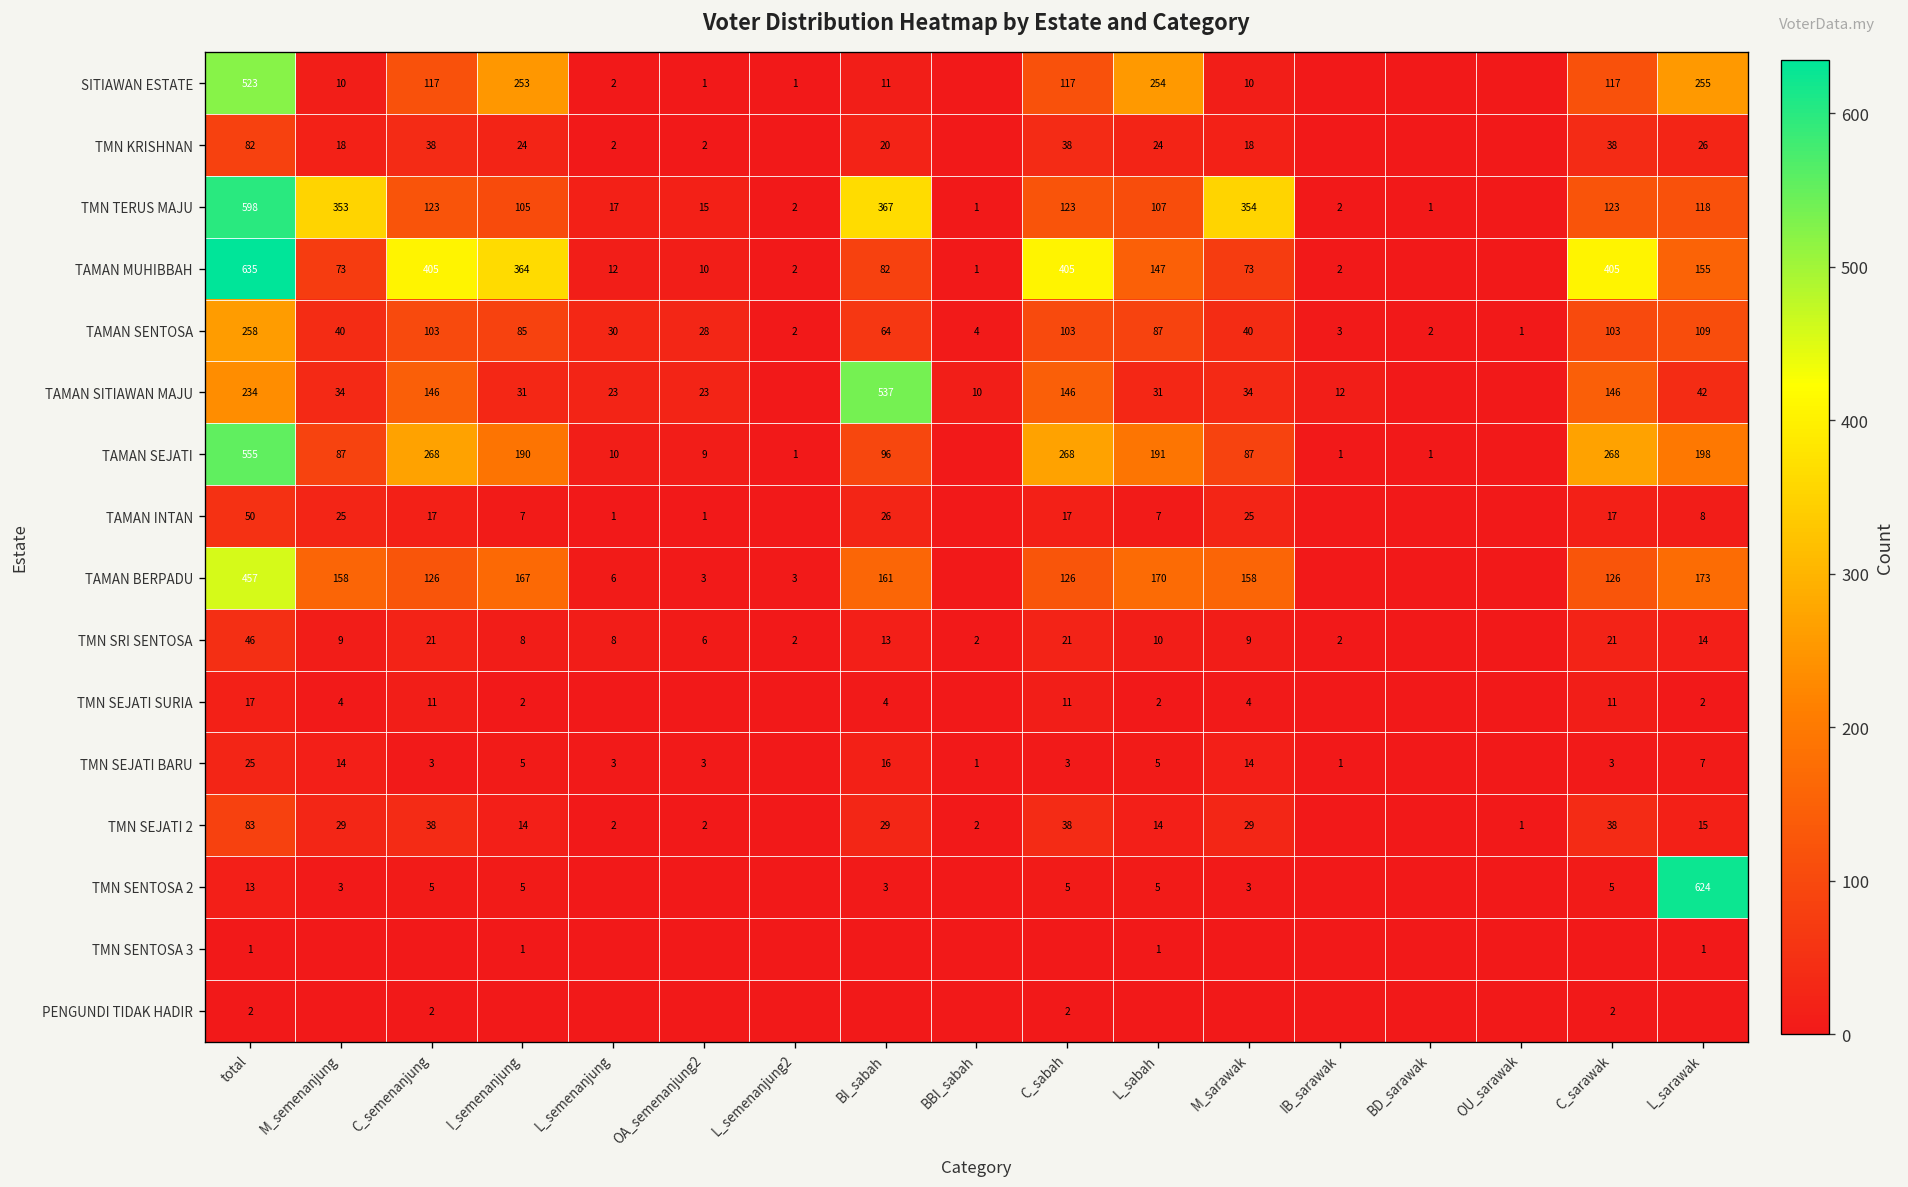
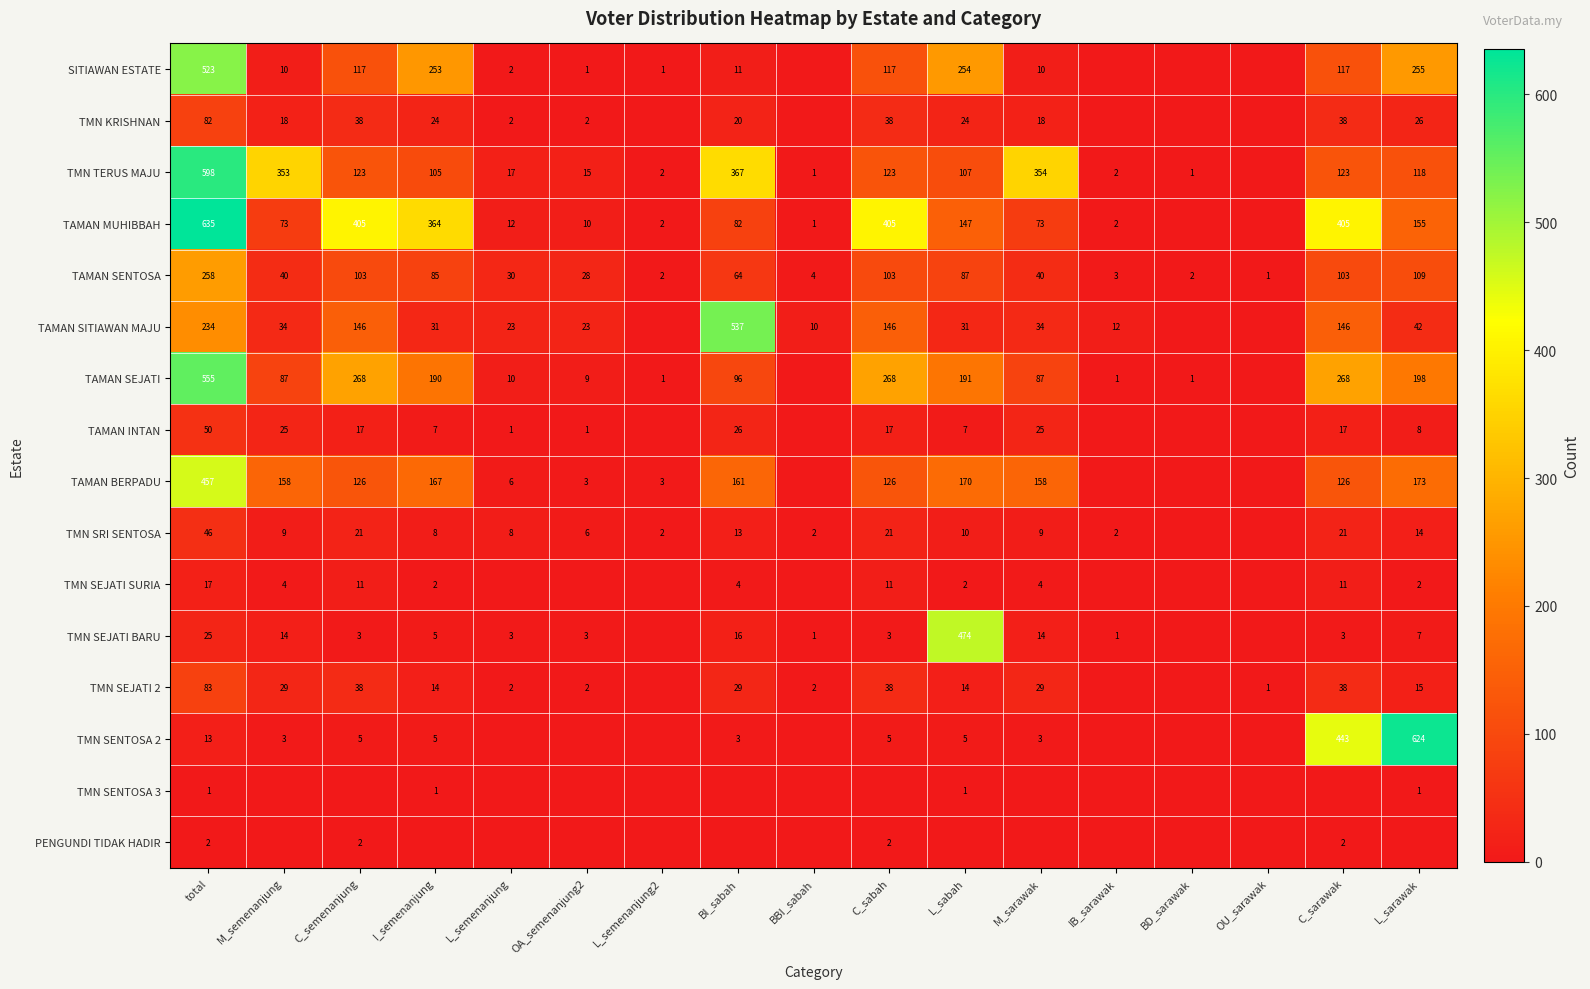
TMN SEJATI BARU, L_sabah: 5 -> 474
TMN SENTOSA 2, C_sarawak: 5 -> 443
